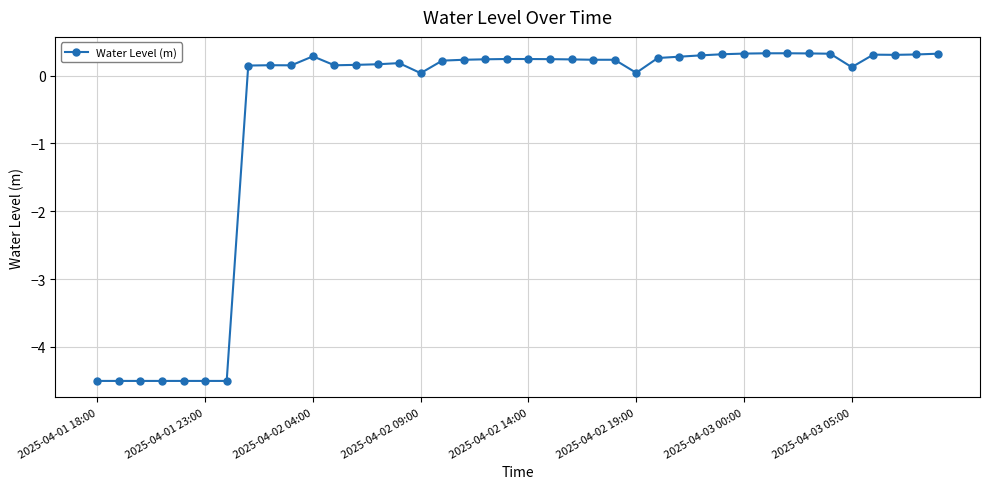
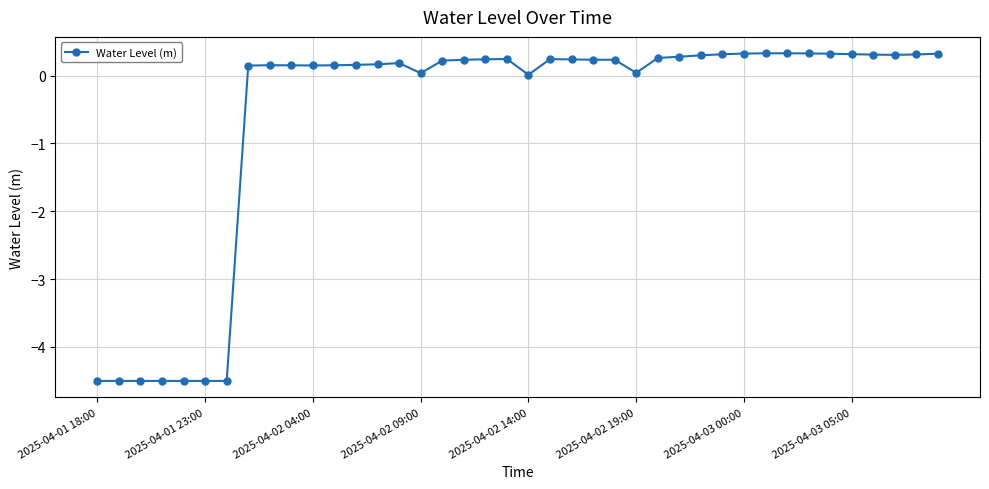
2025-04-02 04:00: 0.3 -> 0.1
2025-04-02 14:00: 0.2 -> 0.0
2025-04-03 05:00: 0.1 -> 0.3
